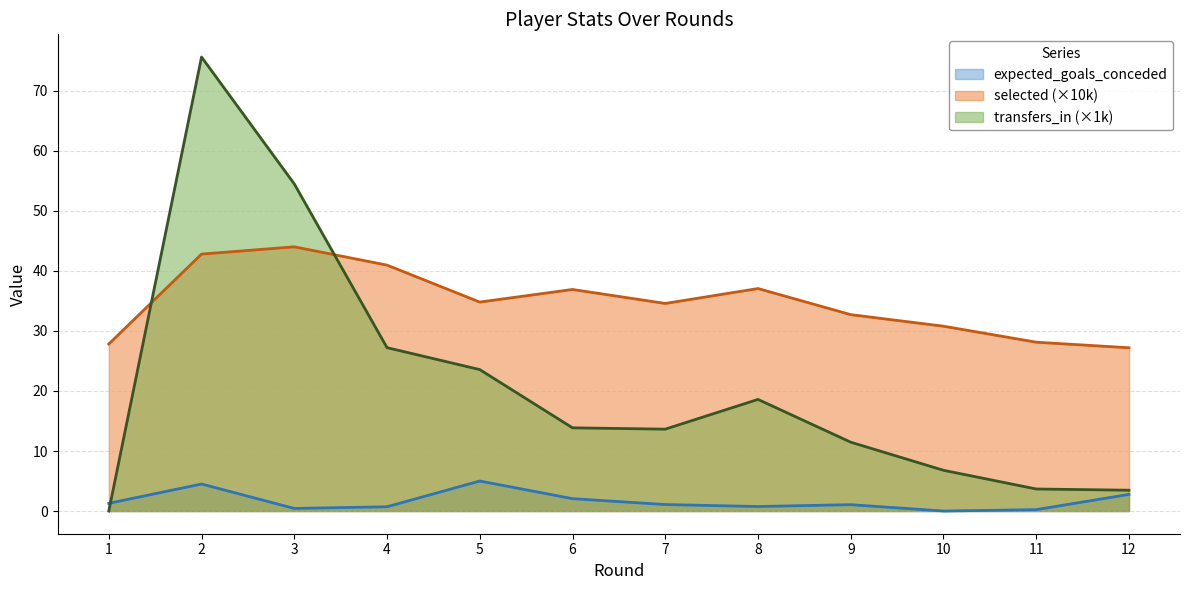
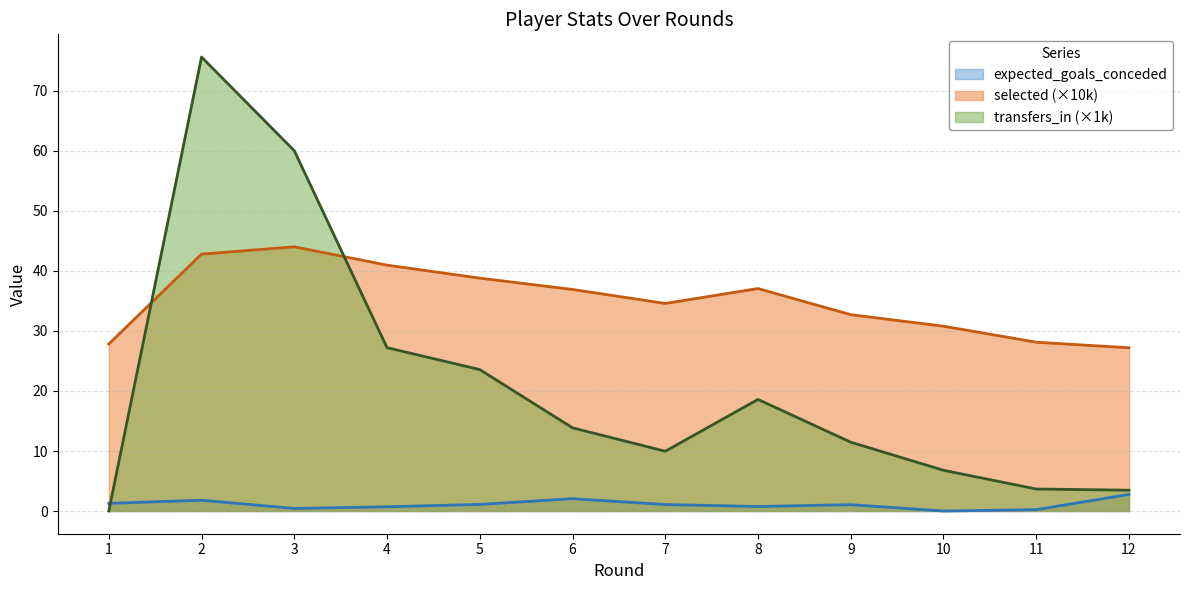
expected_goals_conceded, 2: 5 -> 2
transfers_in (×1k), 3: 55 -> 60
expected_goals_conceded, 5: 5 -> 1
selected (×10k), 5: 35 -> 39
transfers_in (×1k), 7: 14 -> 10
